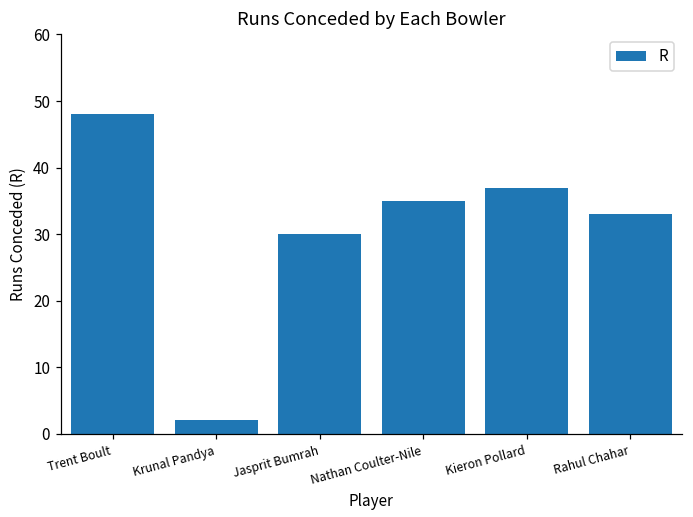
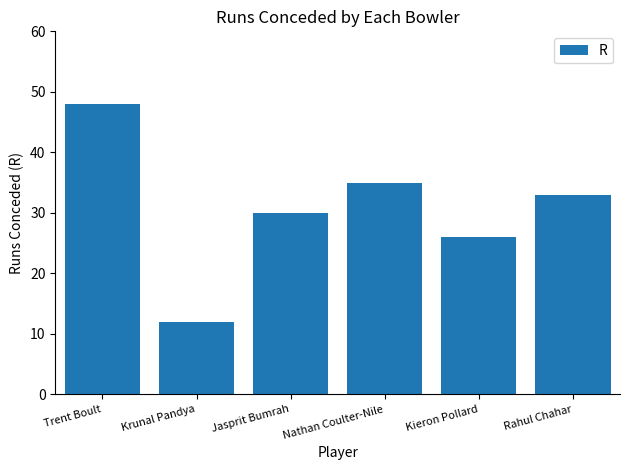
Krunal Pandya: 2 -> 12
Kieron Pollard: 37 -> 26
